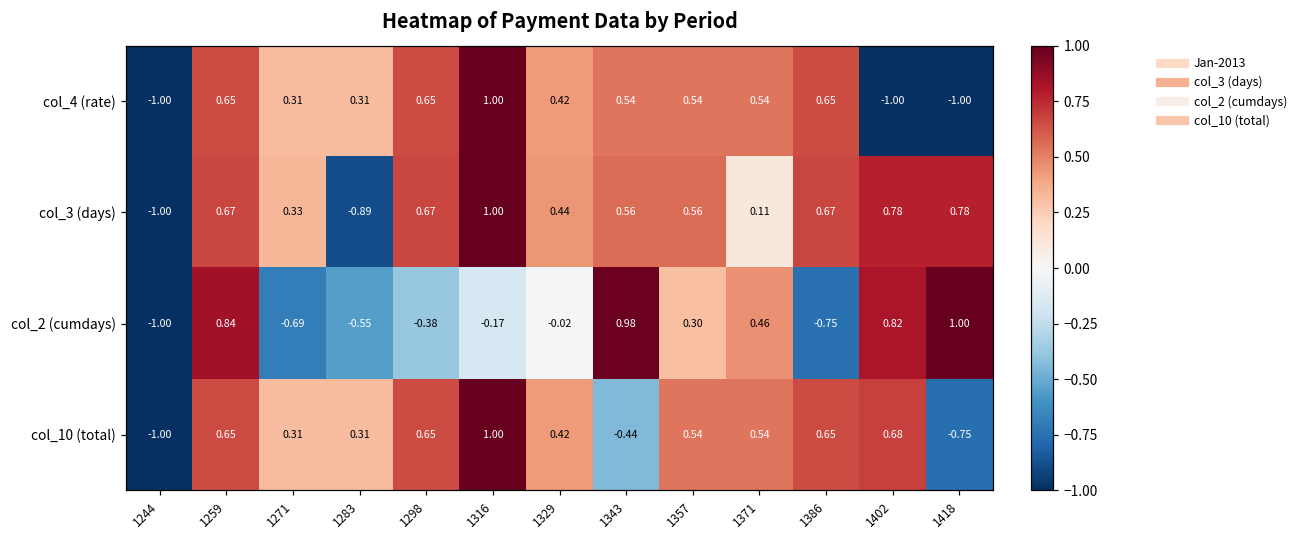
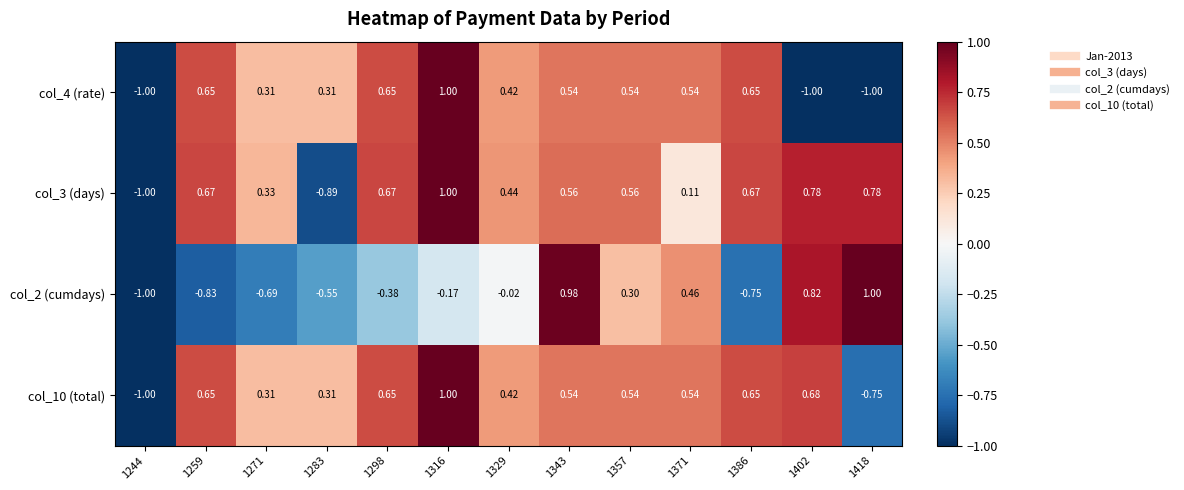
col_2 (cumdays), 1259: 0.84 -> -0.83
col_10 (total), 1343: -0.44 -> 0.54
